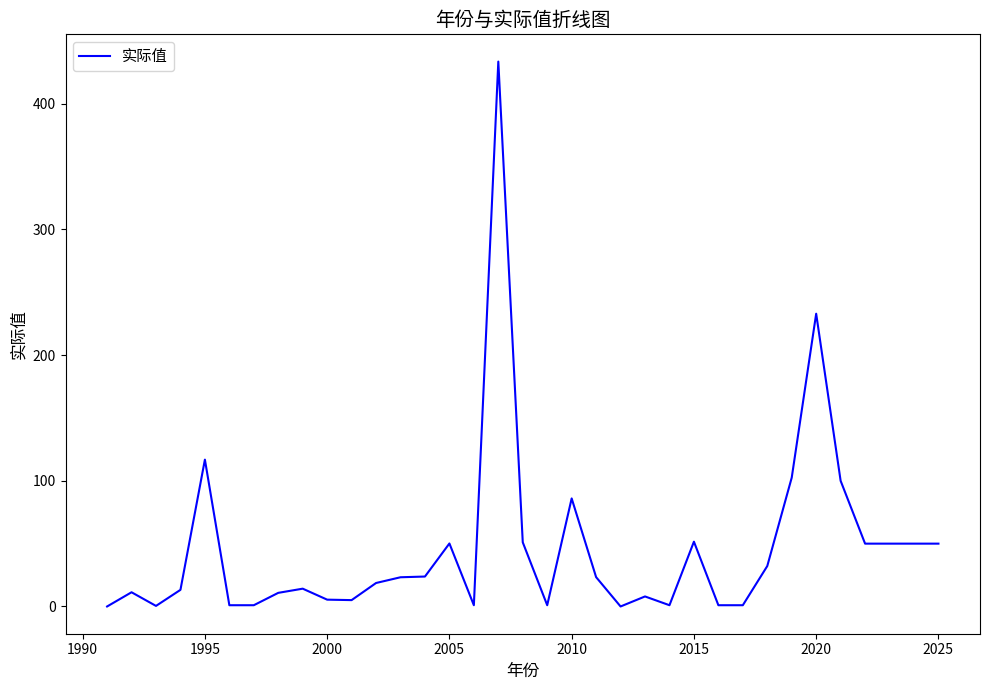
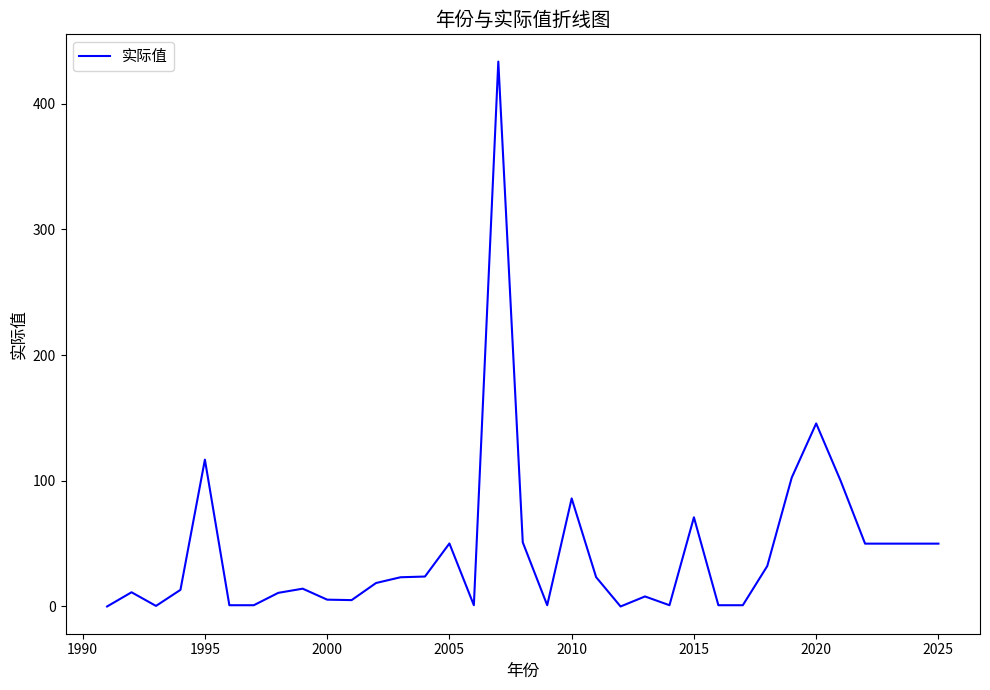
2015: 52 -> 71
2020: 233 -> 146
